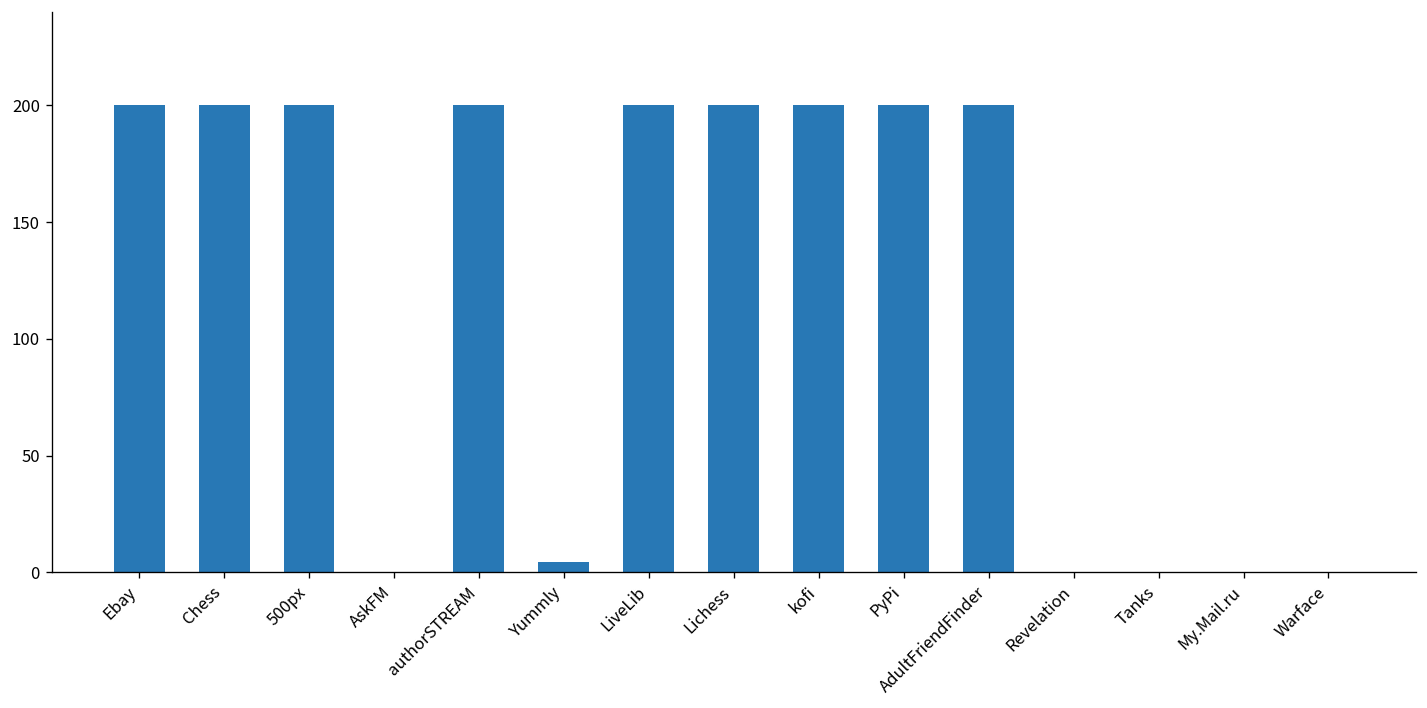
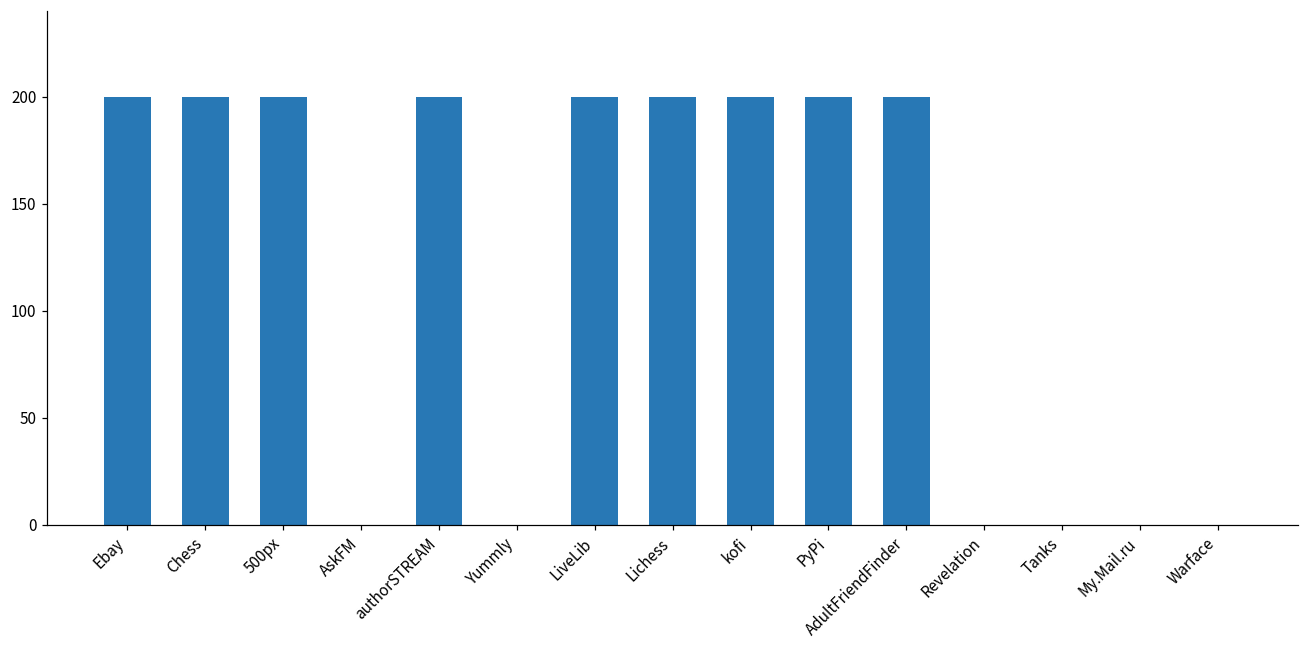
Yummly: 5 -> 0
